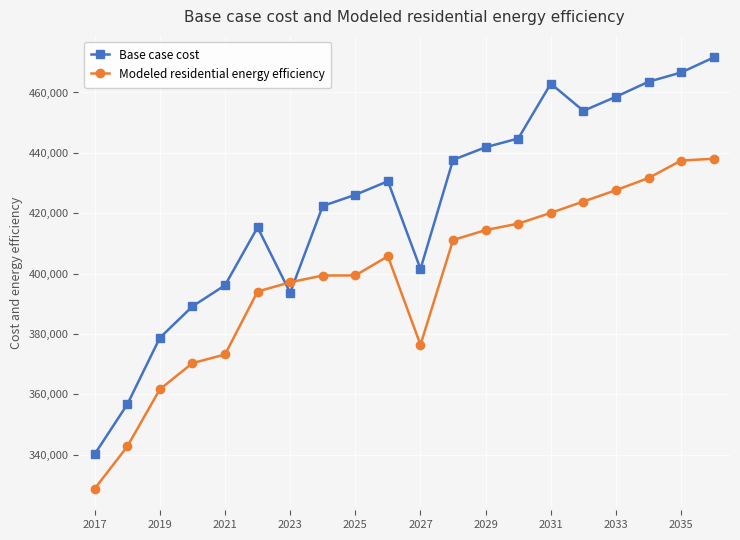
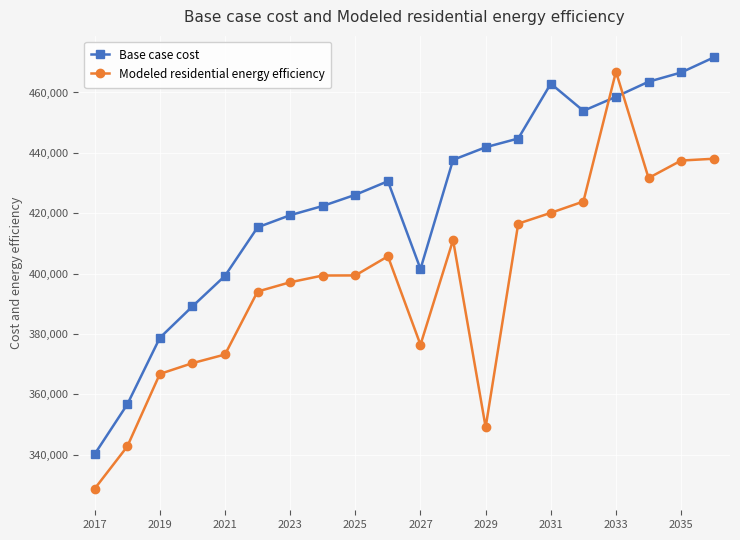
Modeled residential energy efficiency, 2019: 362,000 -> 367,000
Base case cost, 2021: 396,000 -> 399,000
Base case cost, 2023: 394,000 -> 419,000
Modeled residential energy efficiency, 2029: 414,000 -> 349,000
Modeled residential energy efficiency, 2033: 428,000 -> 467,000
